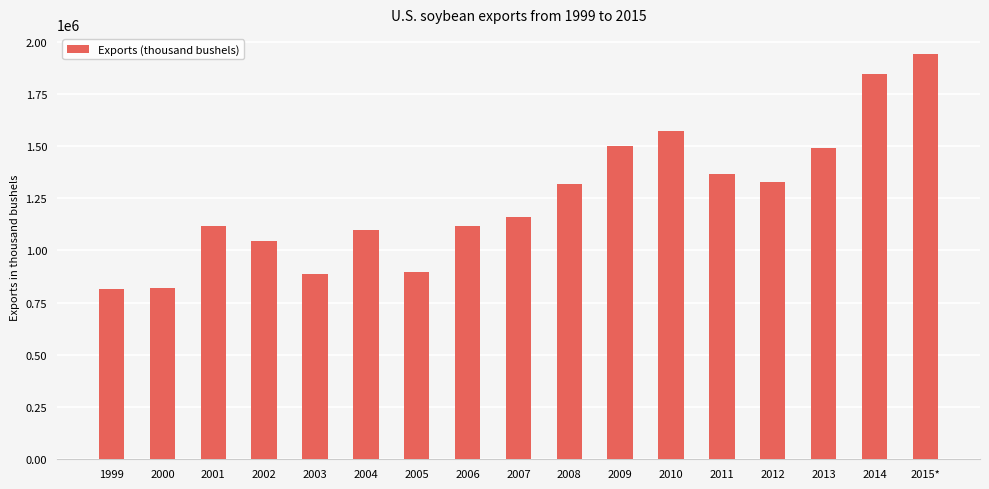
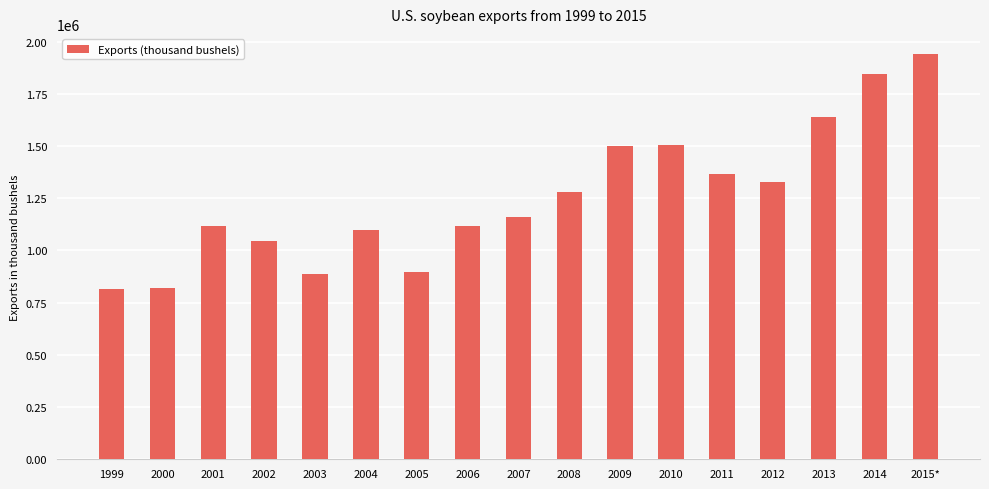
2008: 1320000 -> 1280000
2010: 1570000 -> 1500000
2013: 1490000 -> 1640000
